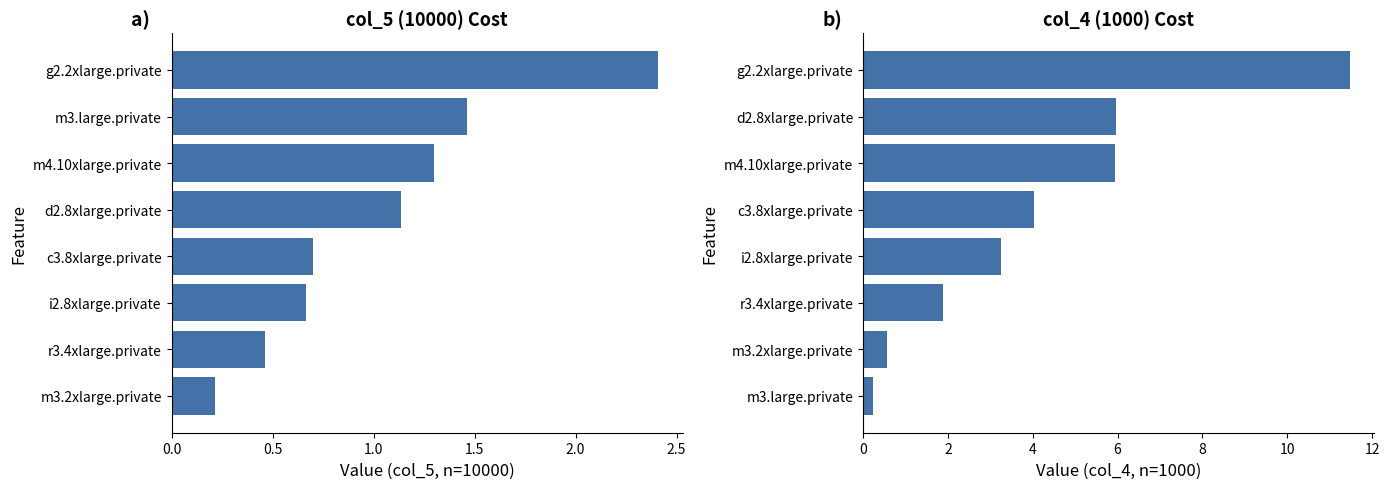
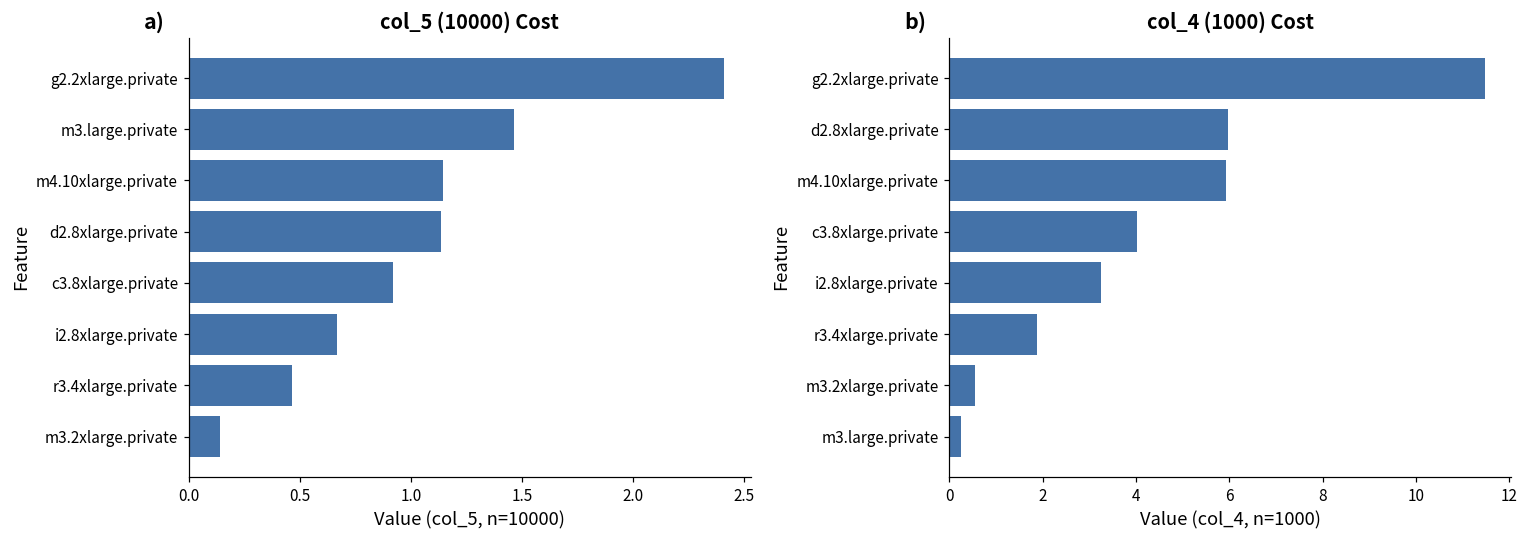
col_5 (10000) Cost, m4.10xlarge.private: 1.30 -> 1.14
col_5 (10000) Cost, c3.8xlarge.private: 0.70 -> 0.92
col_5 (10000) Cost, m3.2xlarge.private: 0.22 -> 0.14
